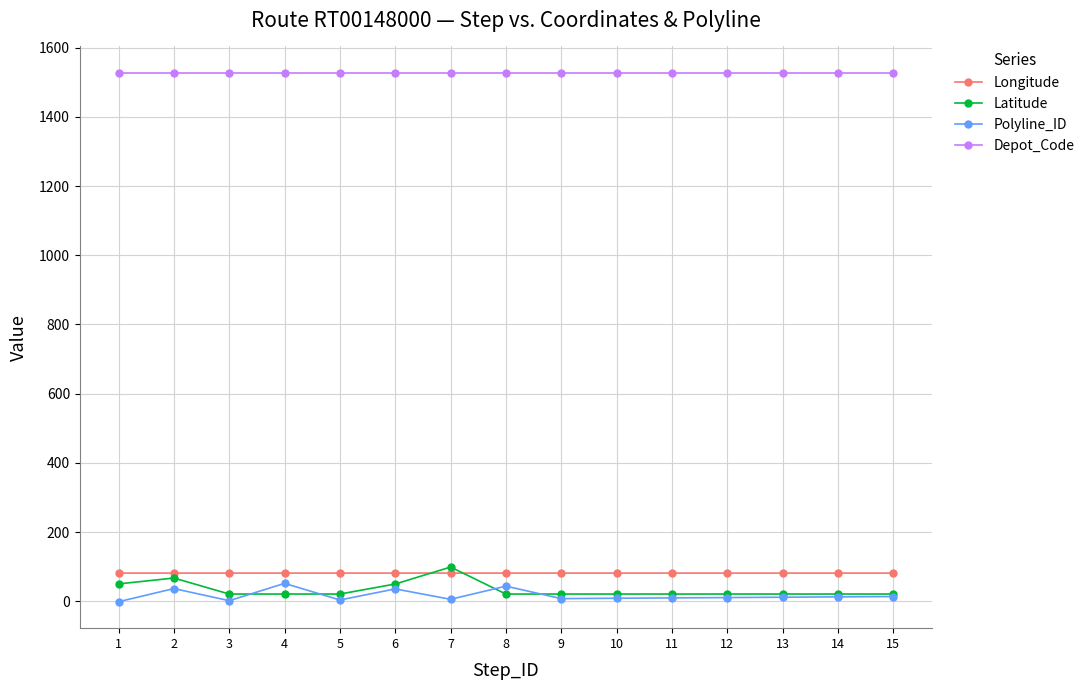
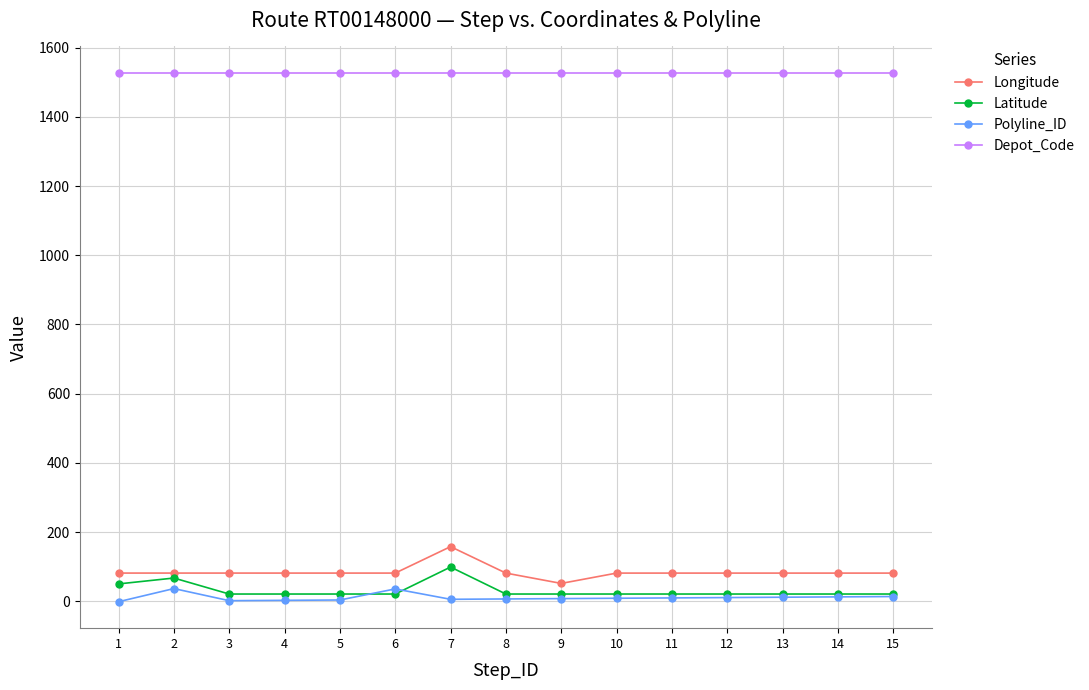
Polyline_ID, 4: 50 -> 0
Latitude, 6: 50 -> 20
Longitude, 7: 80 -> 160
Polyline_ID, 8: 40 -> 10
Longitude, 9: 80 -> 50
